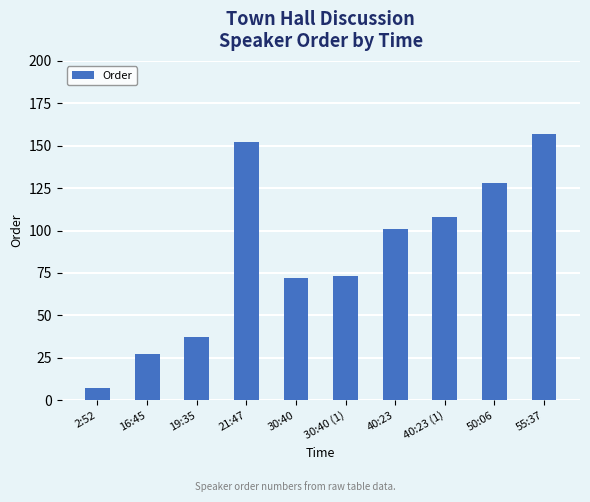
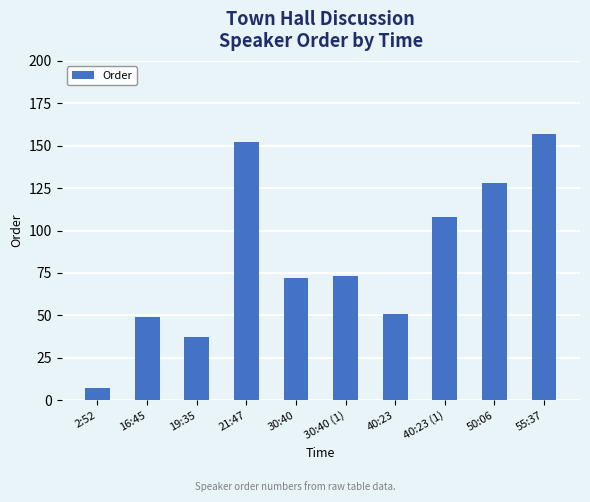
16:45: 27 -> 49
40:23: 101 -> 51
